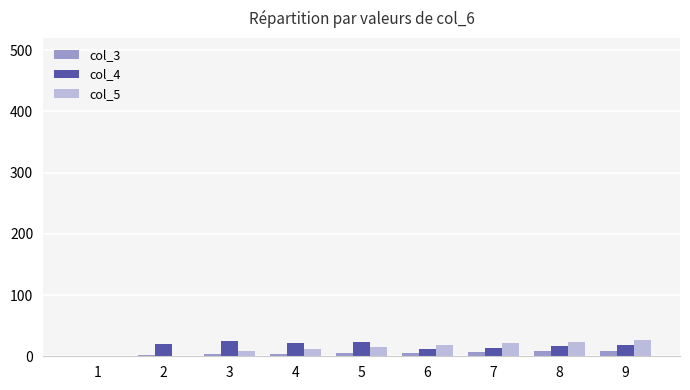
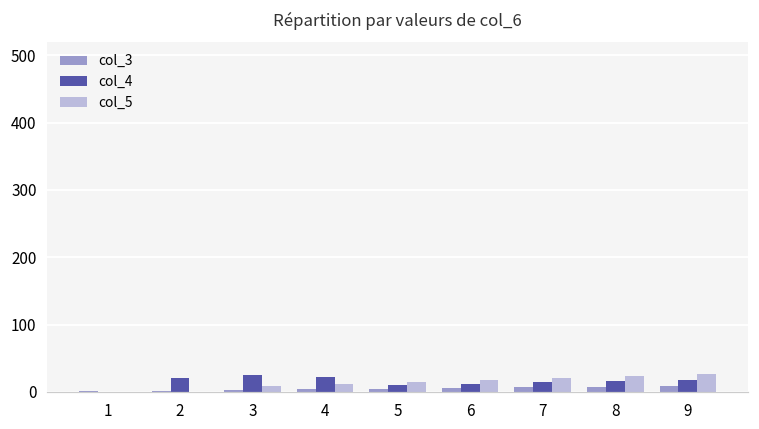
col_4, 5: 20 -> 10
